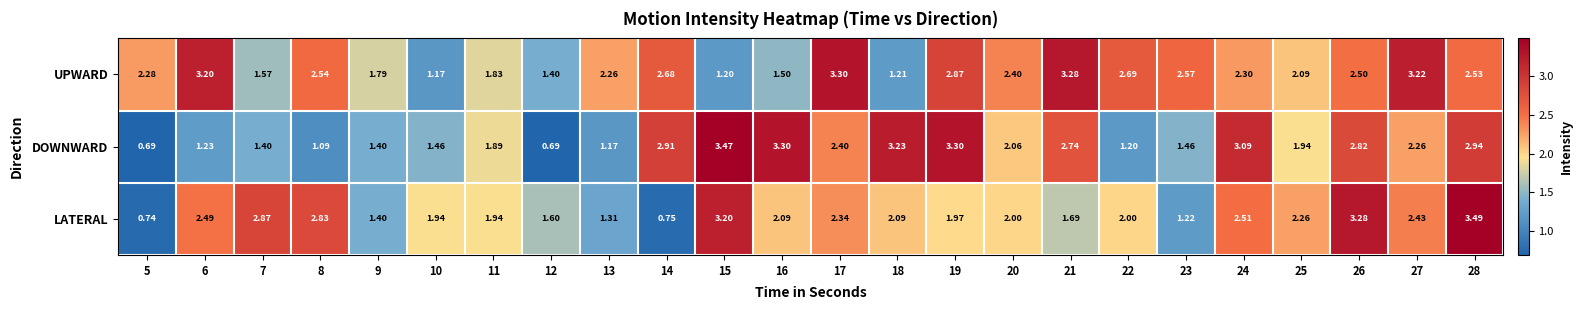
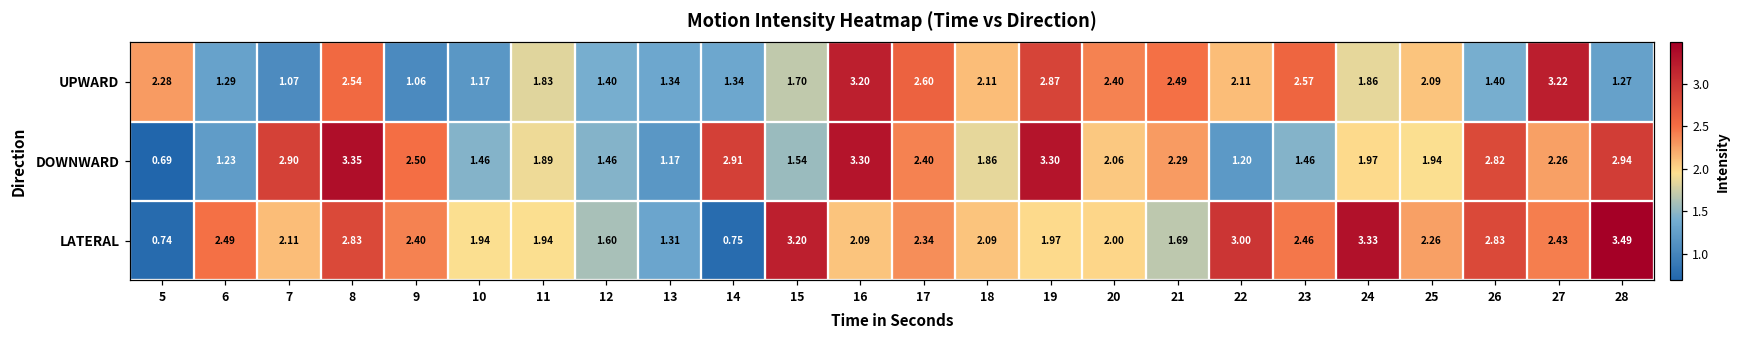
UPWARD, 6: 3.20 -> 1.29
UPWARD, 7: 1.57 -> 1.07
UPWARD, 9: 1.79 -> 1.06
UPWARD, 13: 2.26 -> 1.34
UPWARD, 14: 2.68 -> 1.34
UPWARD, 15: 1.20 -> 1.70
UPWARD, 16: 1.50 -> 3.20
UPWARD, 17: 3.30 -> 2.60
UPWARD, 18: 1.21 -> 2.11
UPWARD, 21: 3.28 -> 2.49
UPWARD, 22: 2.69 -> 2.11
UPWARD, 24: 2.30 -> 1.86
UPWARD, 26: 2.50 -> 1.40
UPWARD, 28: 2.53 -> 1.27
DOWNWARD, 7: 1.40 -> 2.90
DOWNWARD, 8: 1.09 -> 3.35
DOWNWARD, 9: 1.40 -> 2.50
DOWNWARD, 12: 0.69 -> 1.46
DOWNWARD, 15: 3.47 -> 1.54
DOWNWARD, 18: 3.23 -> 1.86
DOWNWARD, 21: 2.74 -> 2.29
DOWNWARD, 24: 3.09 -> 1.97
LATERAL, 7: 2.87 -> 2.11
LATERAL, 9: 1.40 -> 2.40
LATERAL, 22: 2.00 -> 3.00
LATERAL, 23: 1.22 -> 2.46
LATERAL, 24: 2.51 -> 3.33
LATERAL, 26: 3.28 -> 2.83
